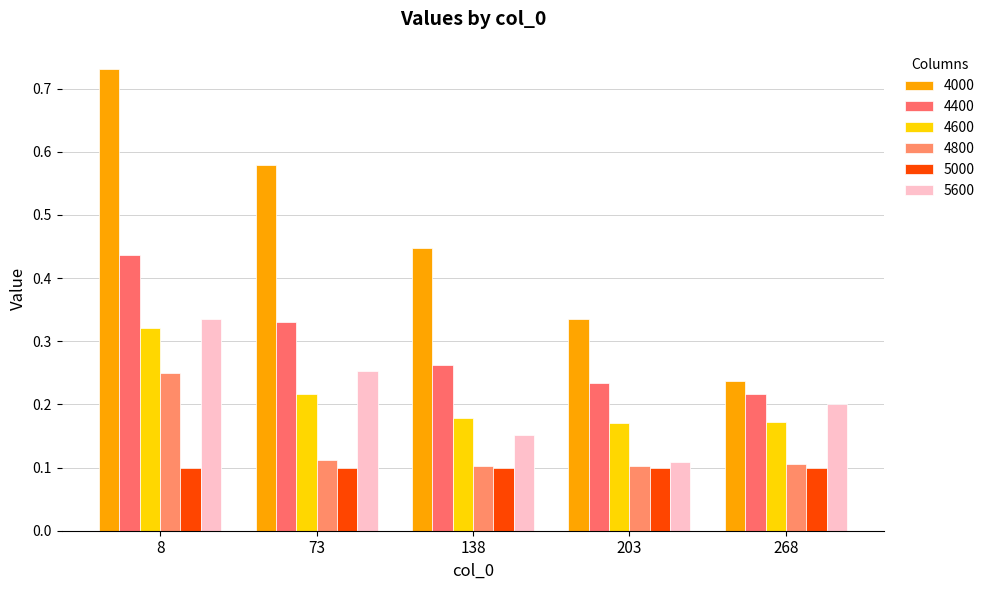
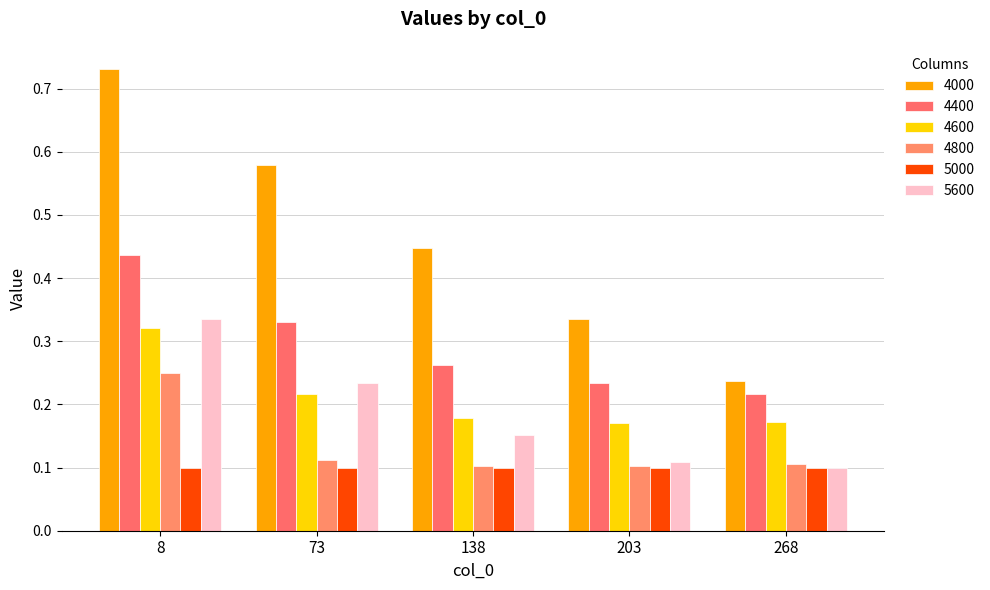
5600, 73: 0.25 -> 0.23
5600, 268: 0.2 -> 0.1
